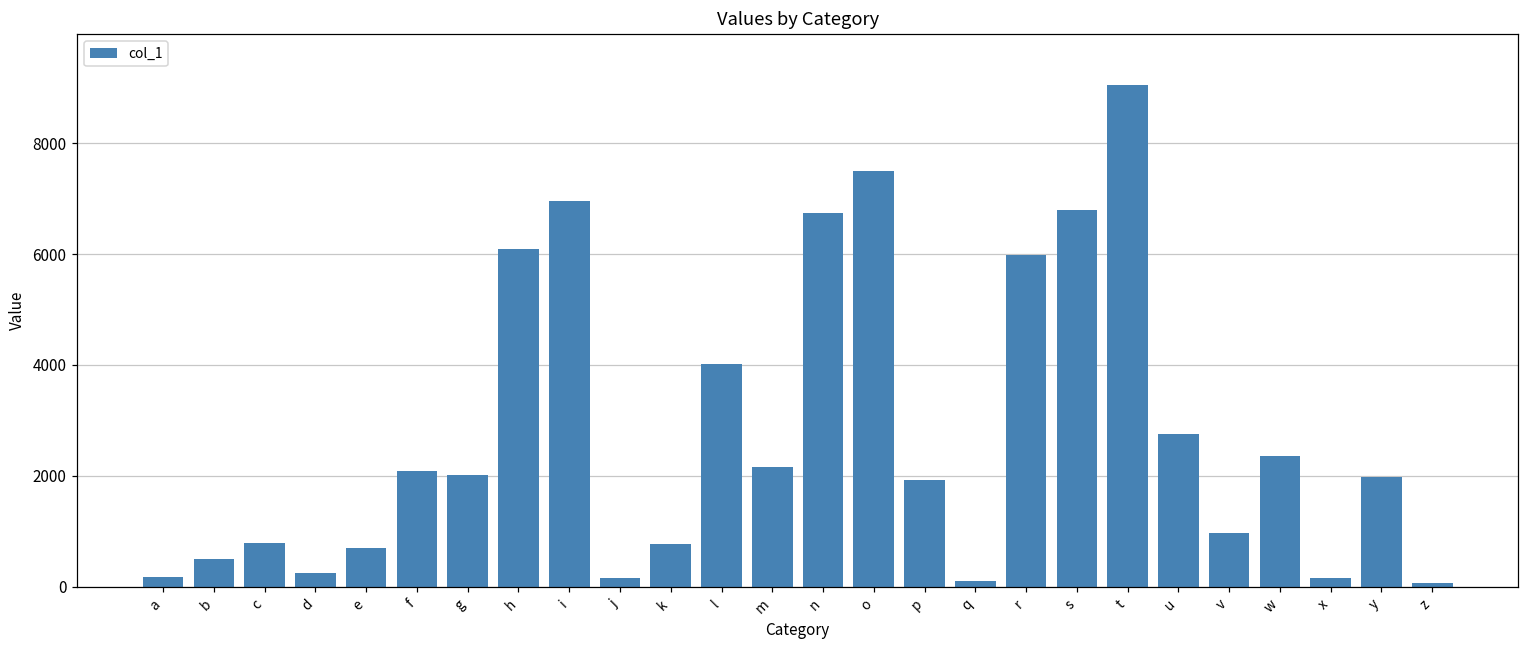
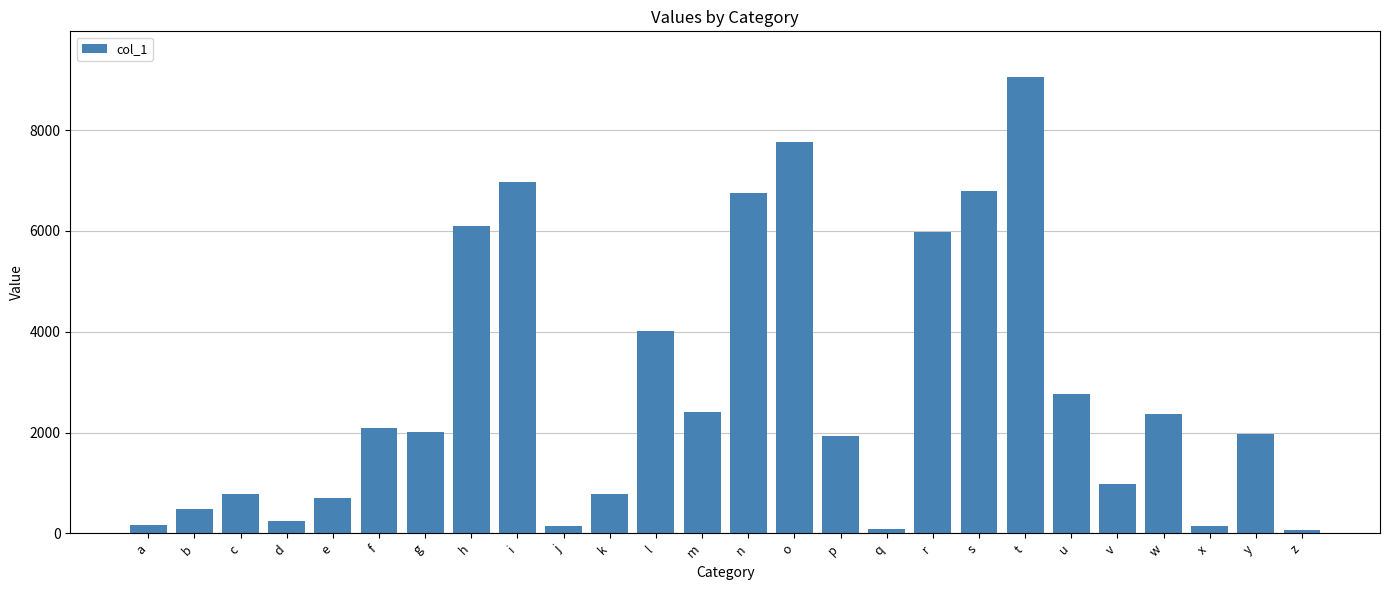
m: 2200 -> 2400
o: 7500 -> 7800
